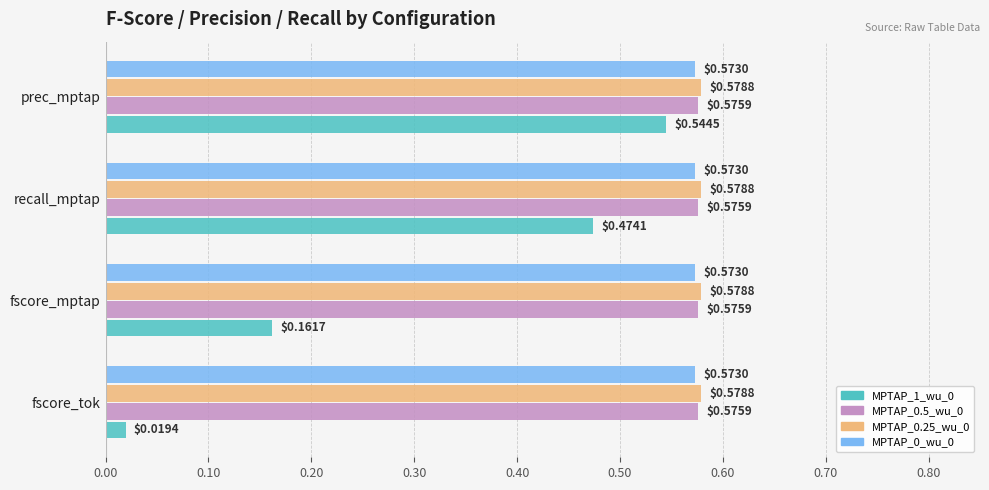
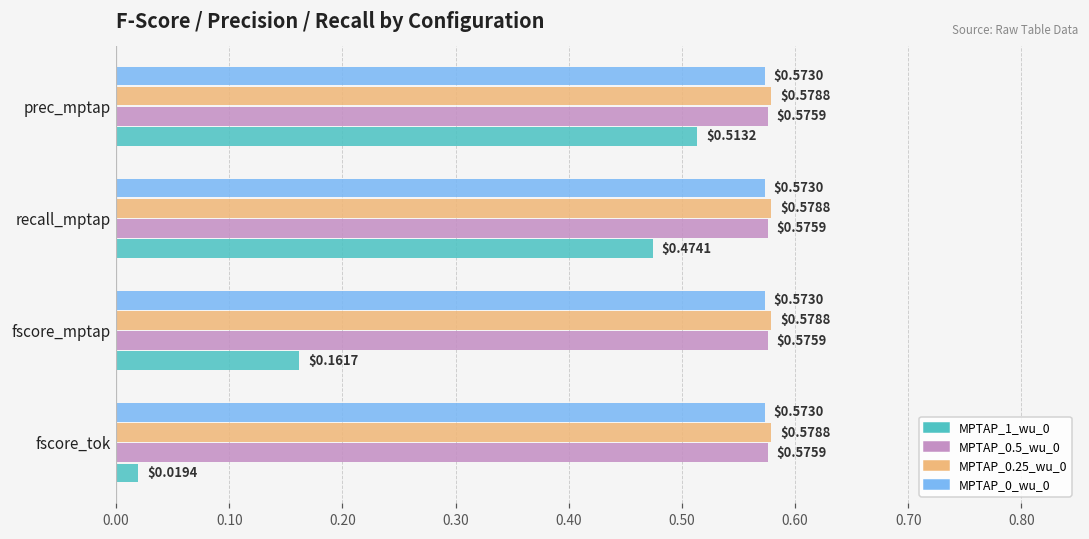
MPTAP_1_wu_0, prec_mptap: $0.5445 -> $0.5132
